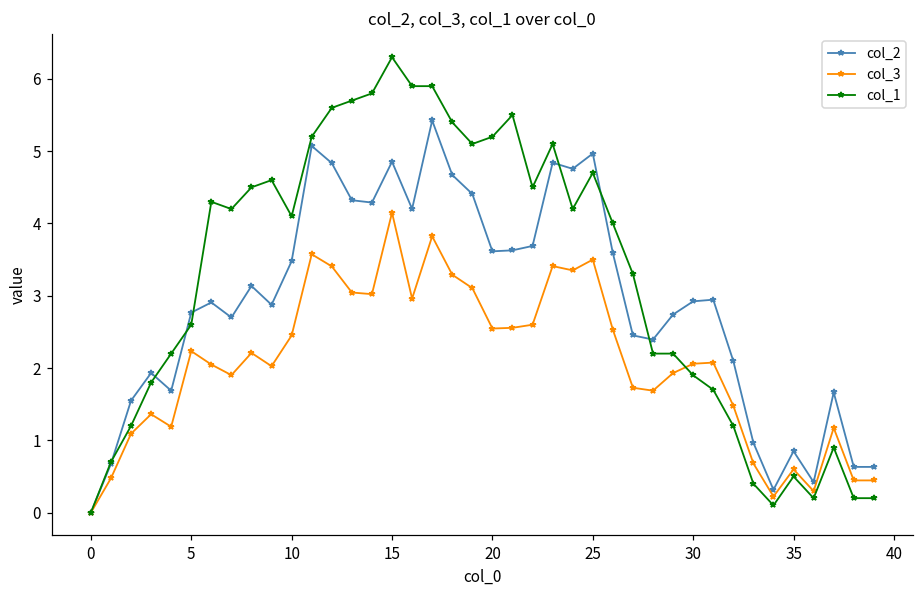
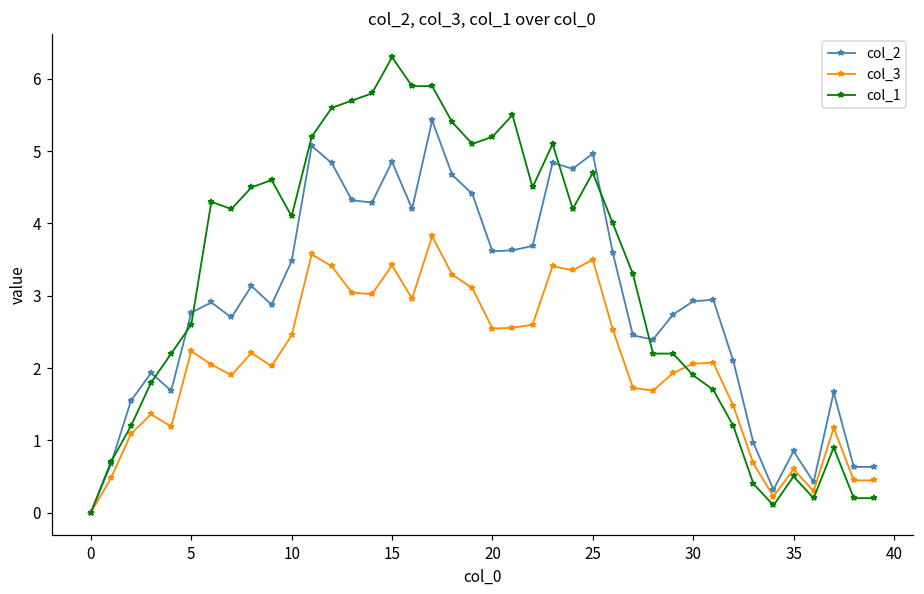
col_3, 15: 4.1 -> 3.4
